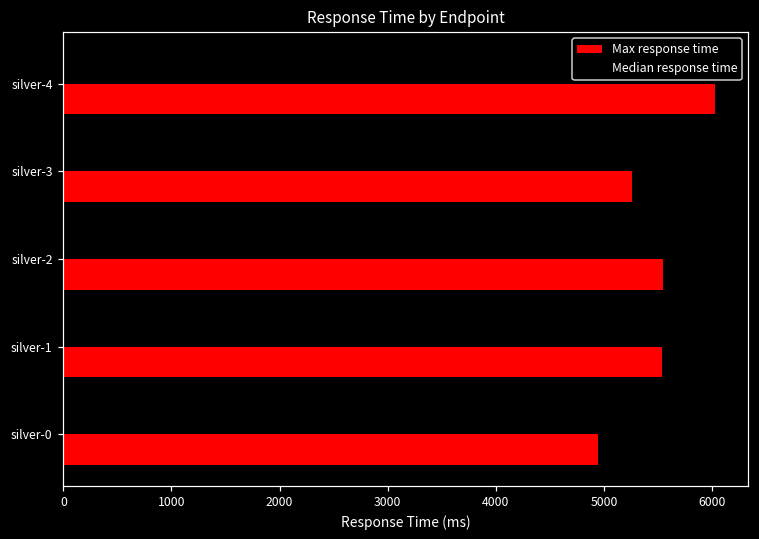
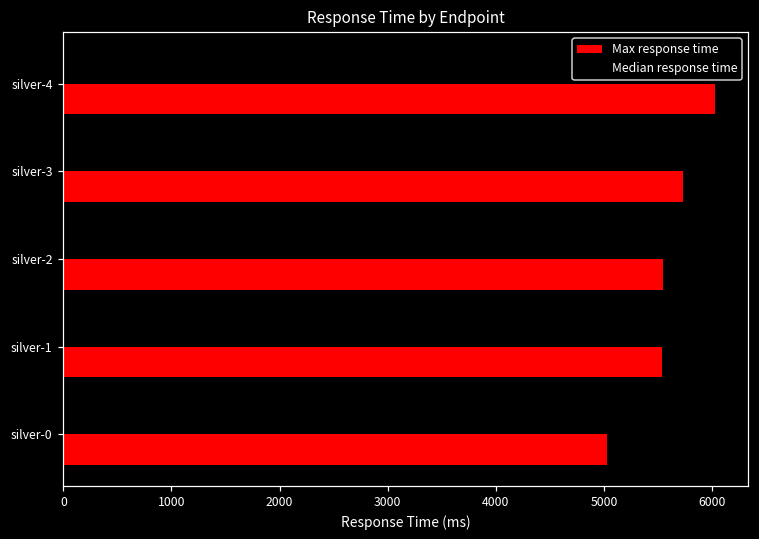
Max response time, silver-3: 5300 -> 5700
Max response time, silver-0: 4900 -> 5000
